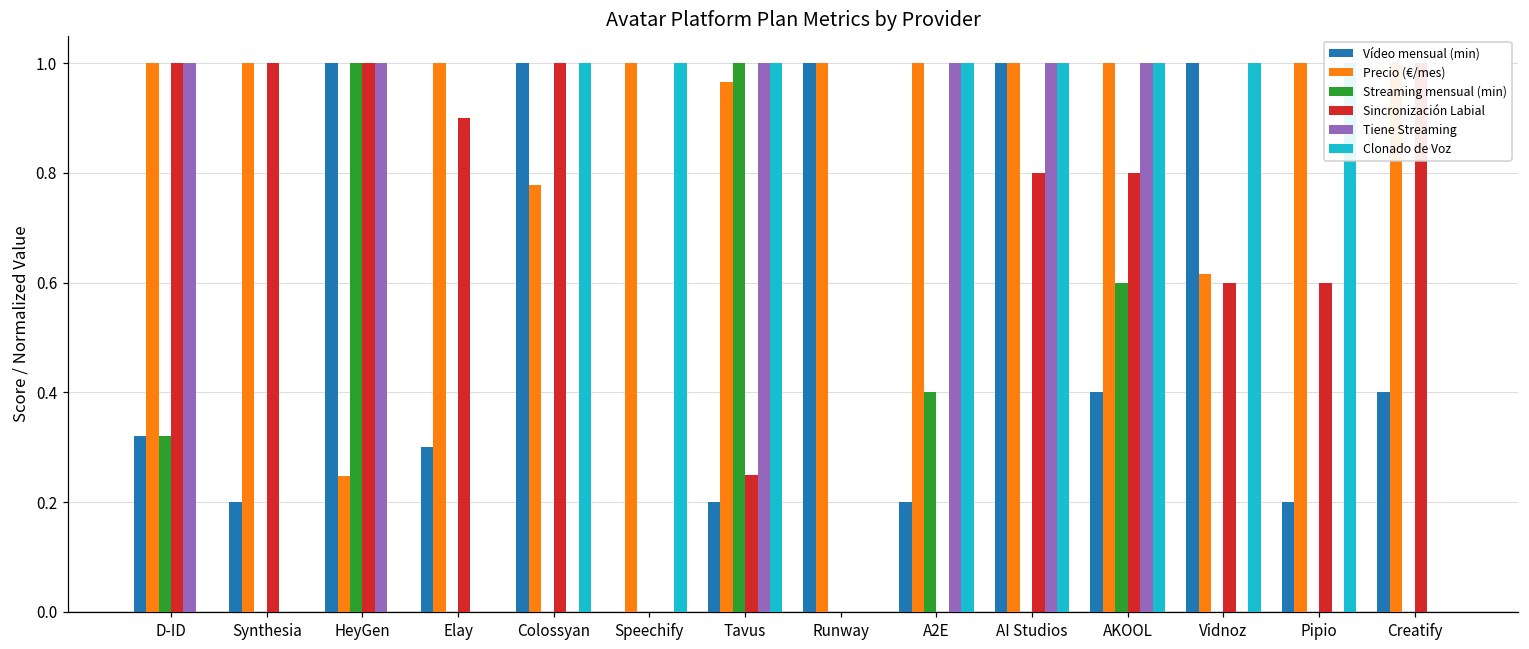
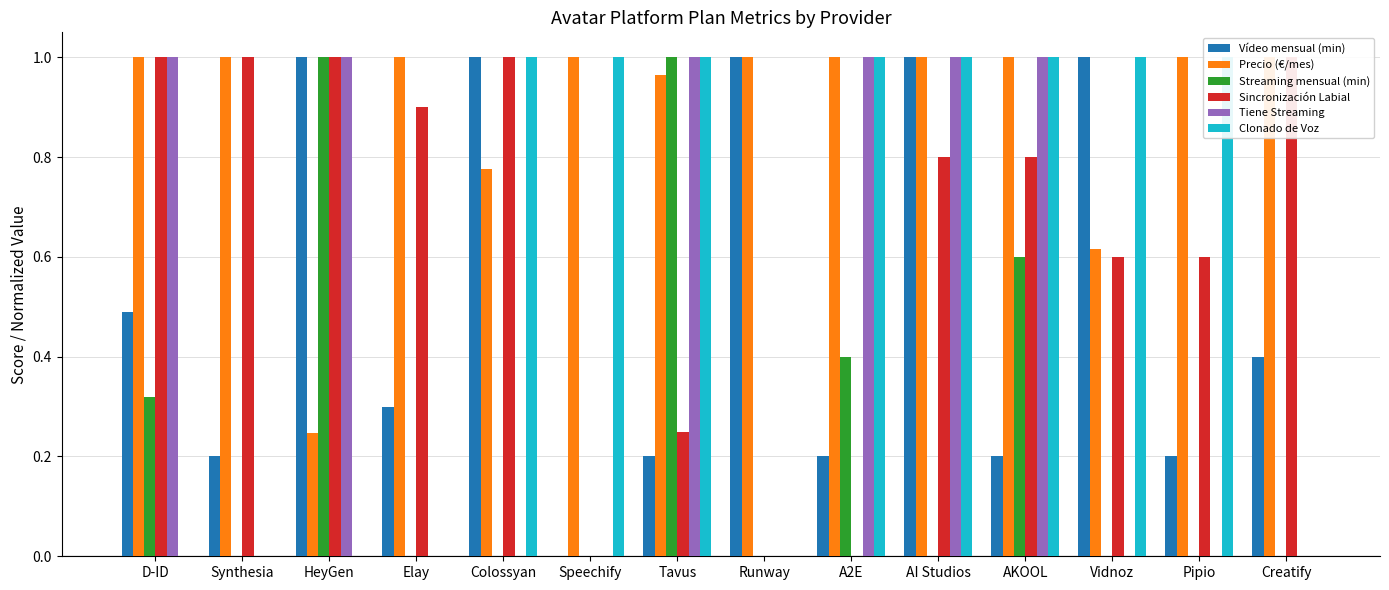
Vídeo mensual (min), D-ID: 0.32 -> 0.49
Vídeo mensual (min), AKOOL: 0.4 -> 0.2
